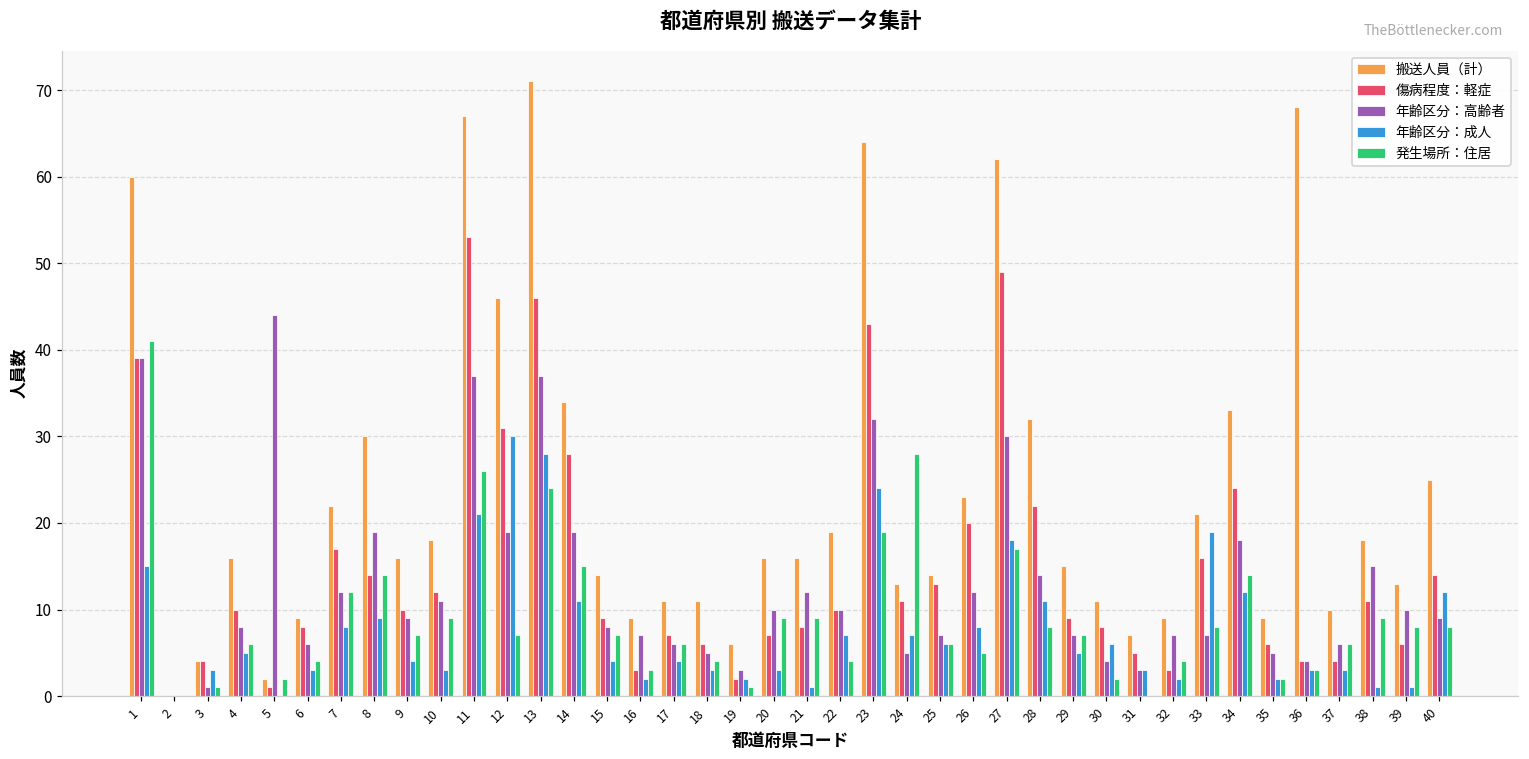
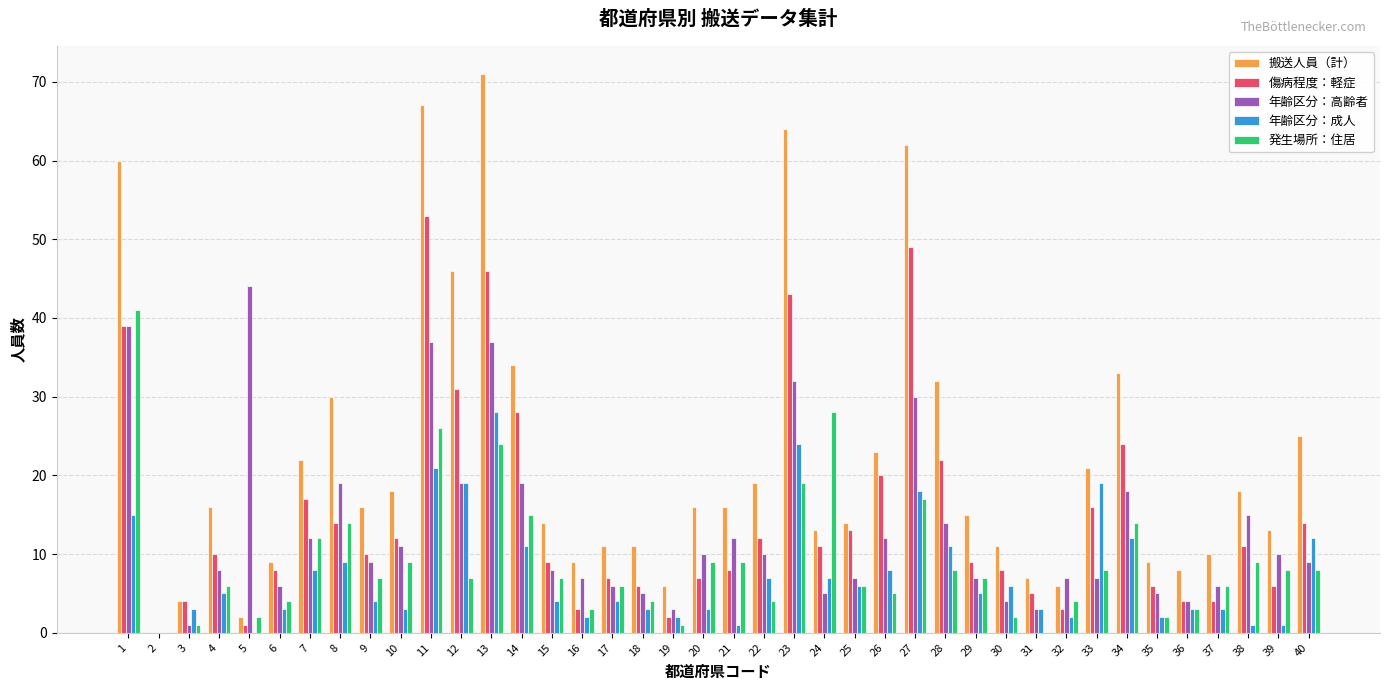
年齢区分：成人, 12: 30 -> 19
傷病程度：軽症, 22: 10 -> 12
搬送人員（計）, 32: 9 -> 6
搬送人員（計）, 36: 68 -> 8
